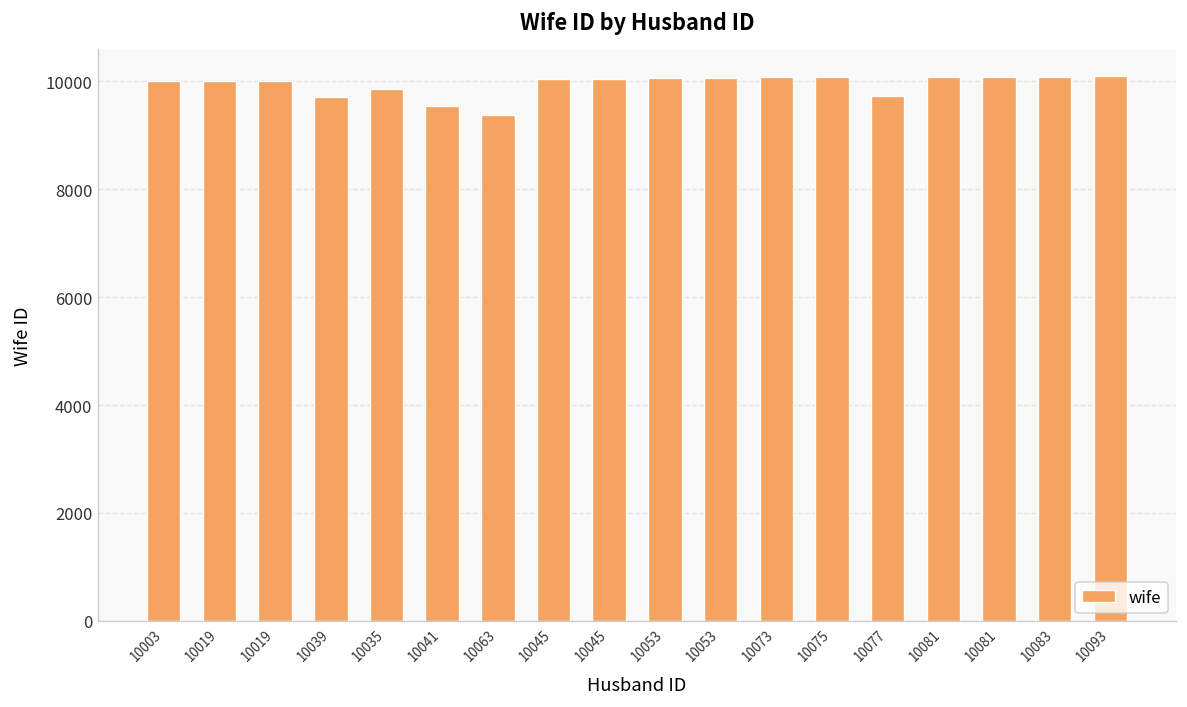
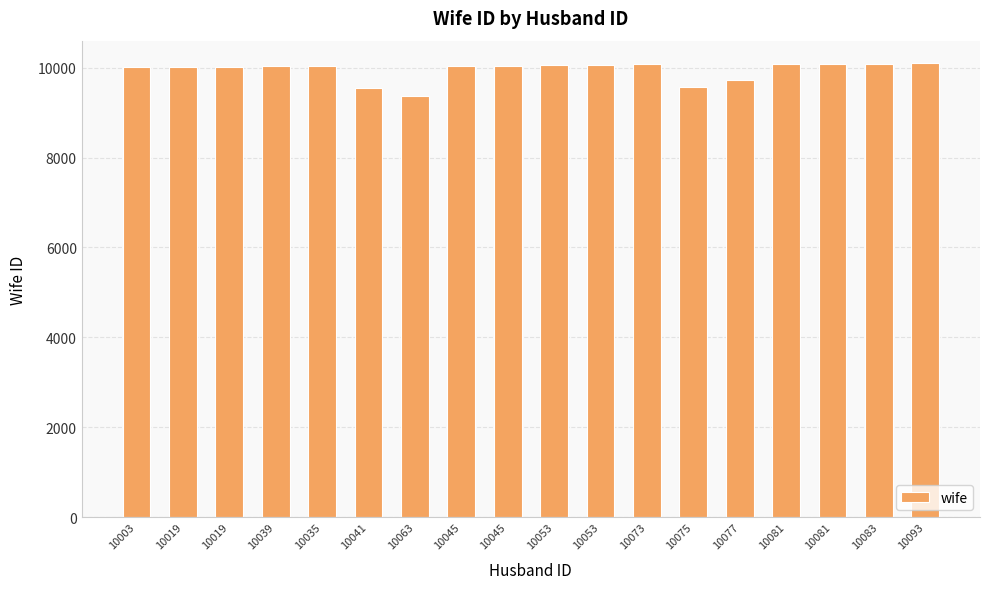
10039: 9700 -> 10000
10035: 9900 -> 10000
10075: 10100 -> 9600
